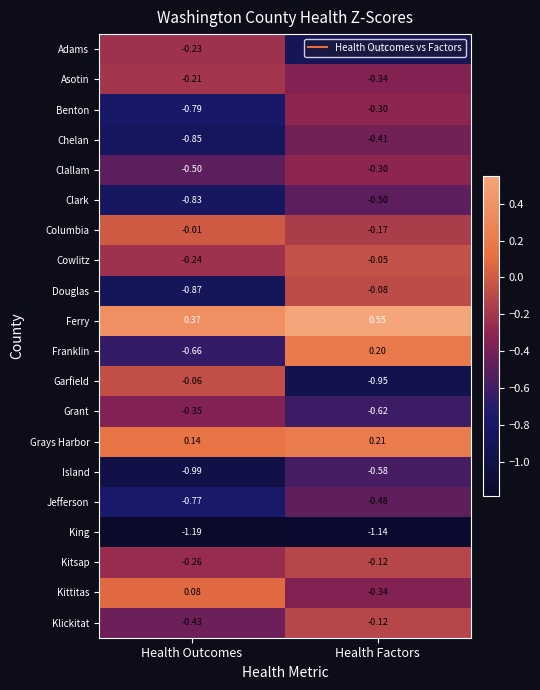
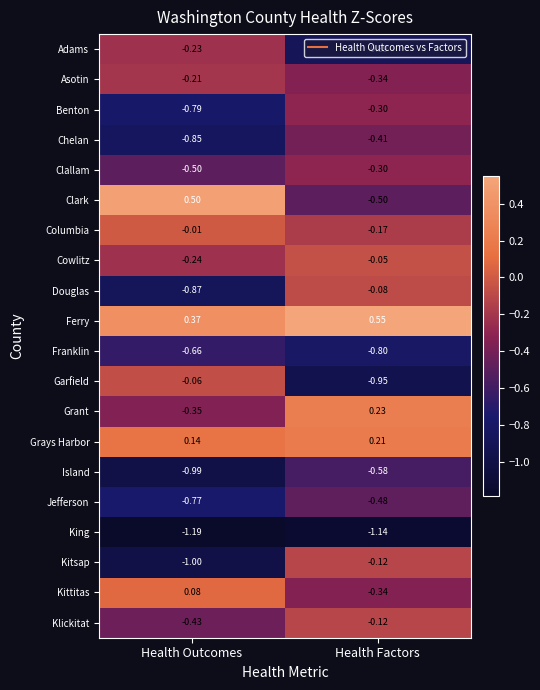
Clark, Health Outcomes: -0.83 -> 0.50
Franklin, Health Factors: 0.20 -> -0.80
Grant, Health Factors: -0.62 -> 0.23
Kitsap, Health Outcomes: -0.26 -> -1.00
